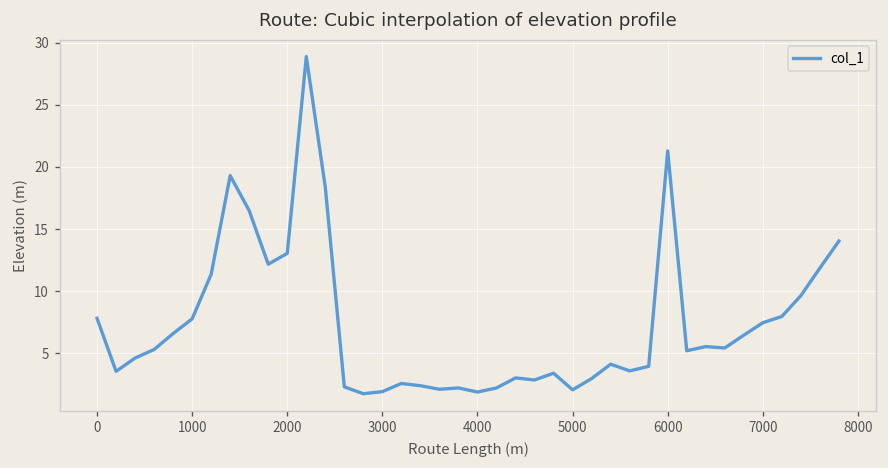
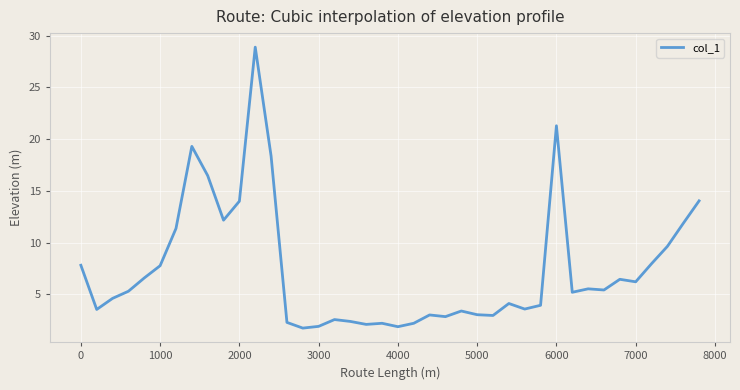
2000: 13.0 -> 14.0
5000: 2.0 -> 3.0
7000: 7.4 -> 6.2
